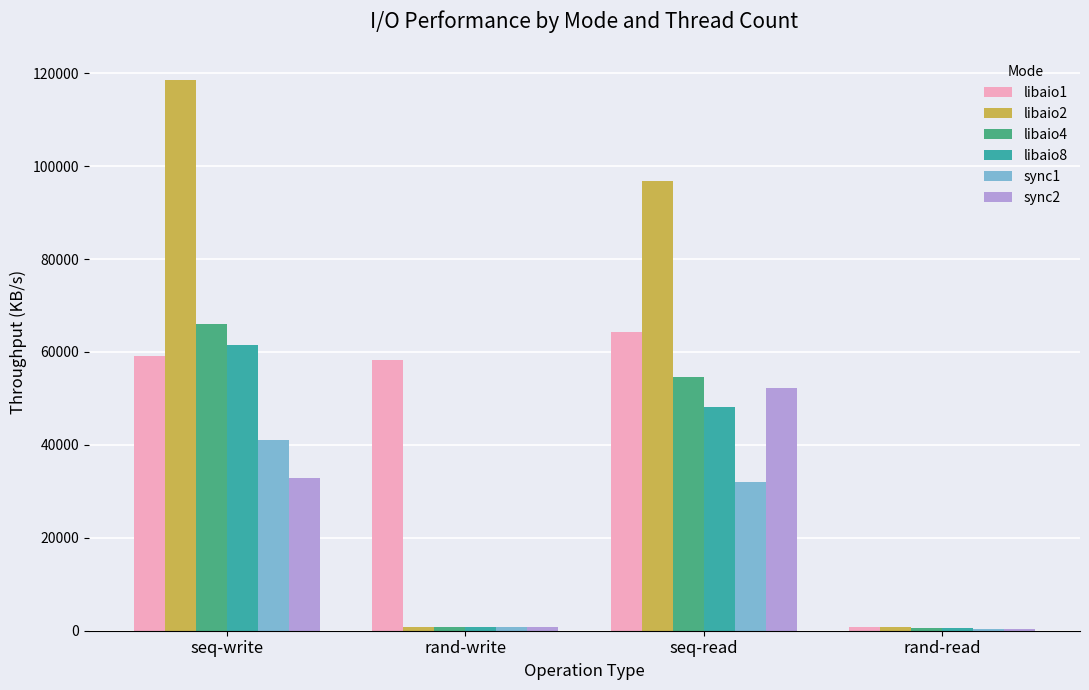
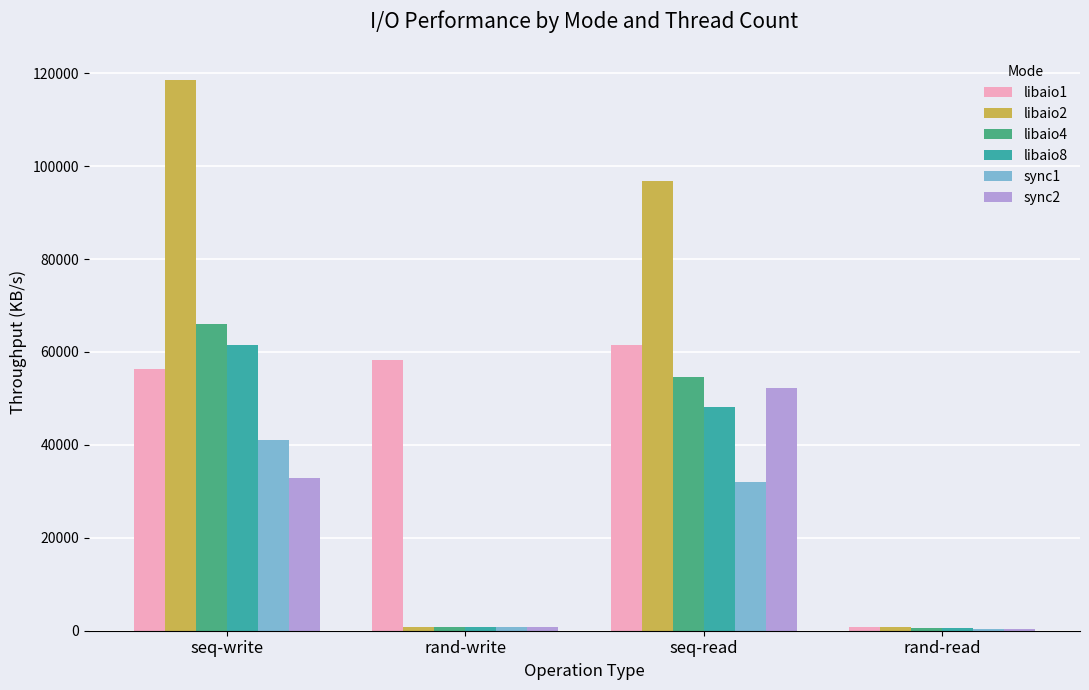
libaio1, seq-write: 59000 -> 56000
libaio1, seq-read: 64000 -> 61000
